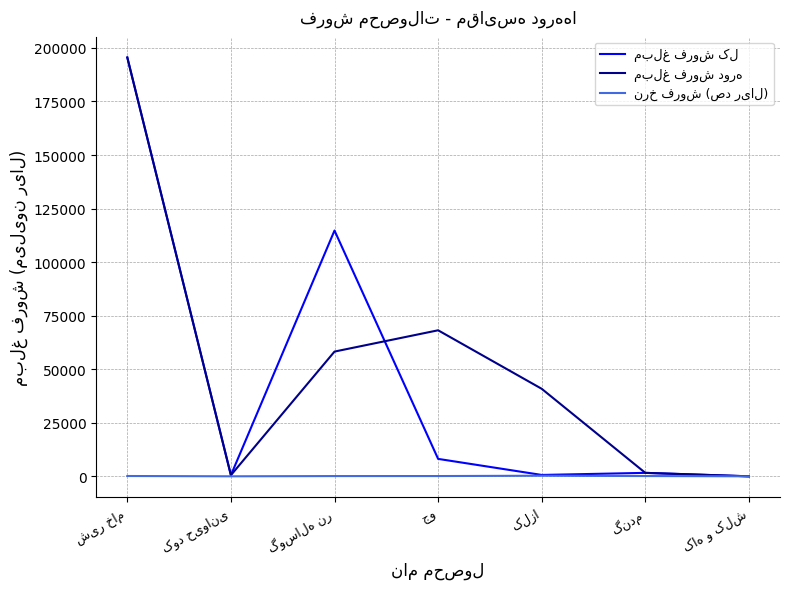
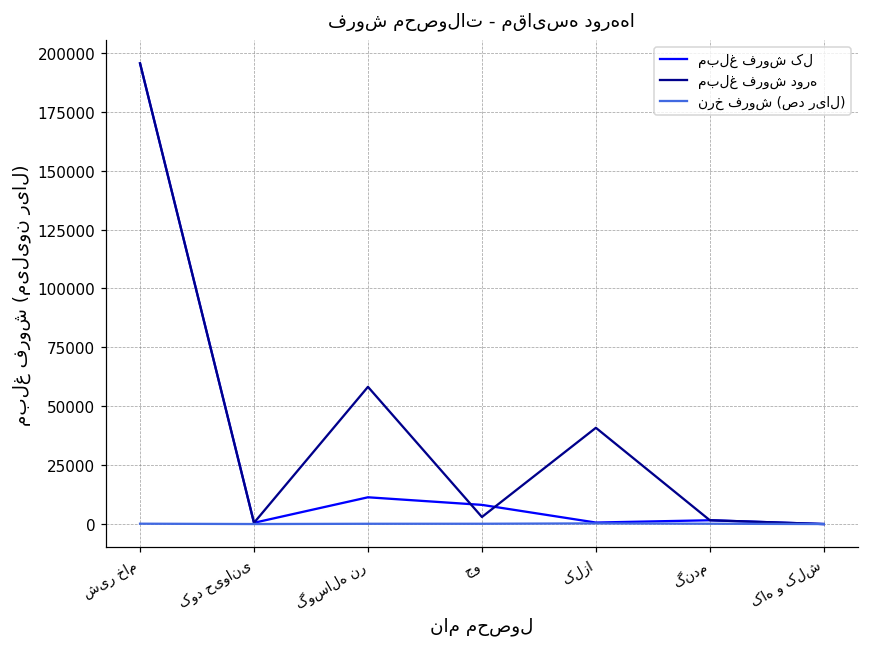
مبلغ فروش کل, گوساله نر: 115000 -> 11000
مبلغ فروش دوره, جو: 68000 -> 3000
